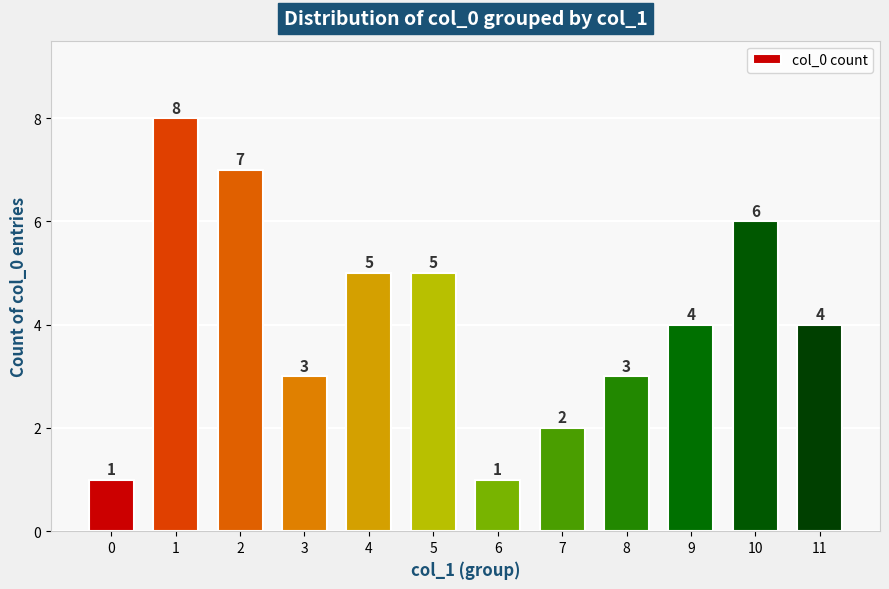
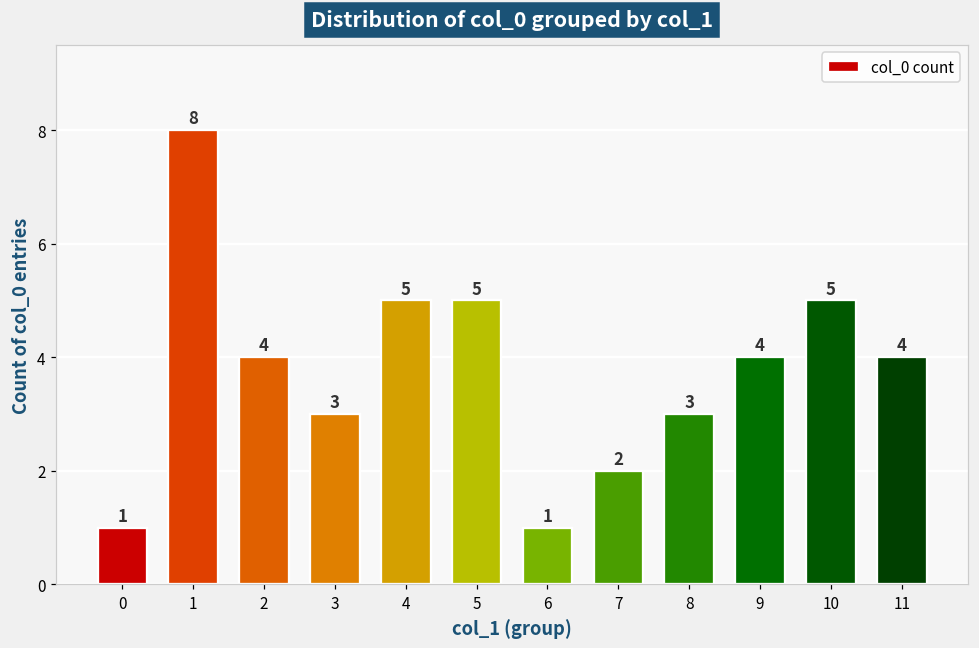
2: 7 -> 4
10: 6 -> 5
